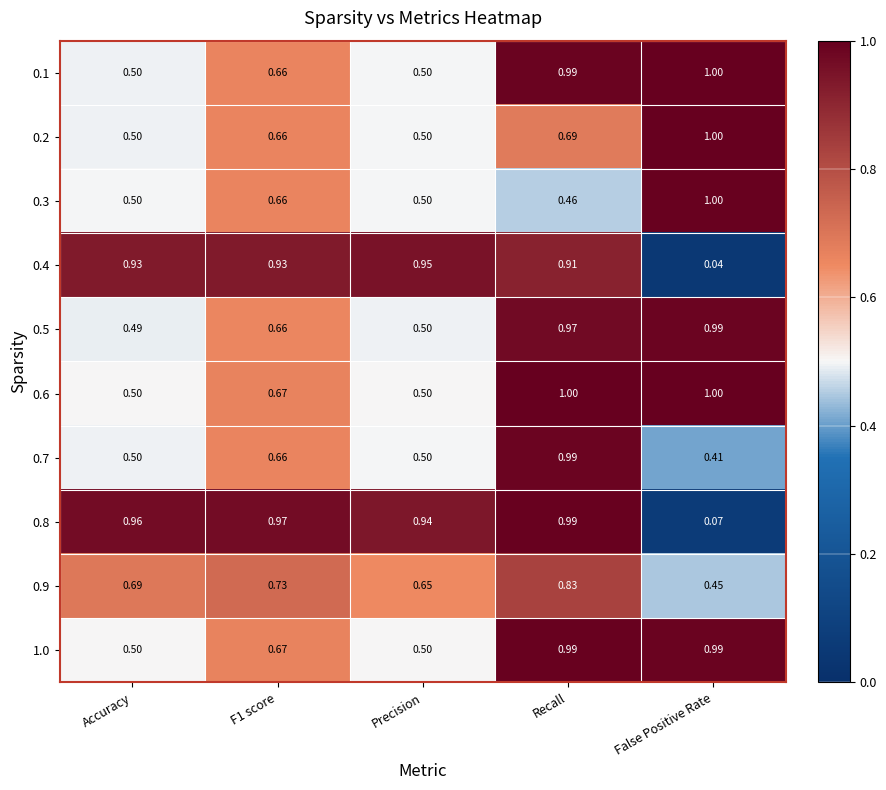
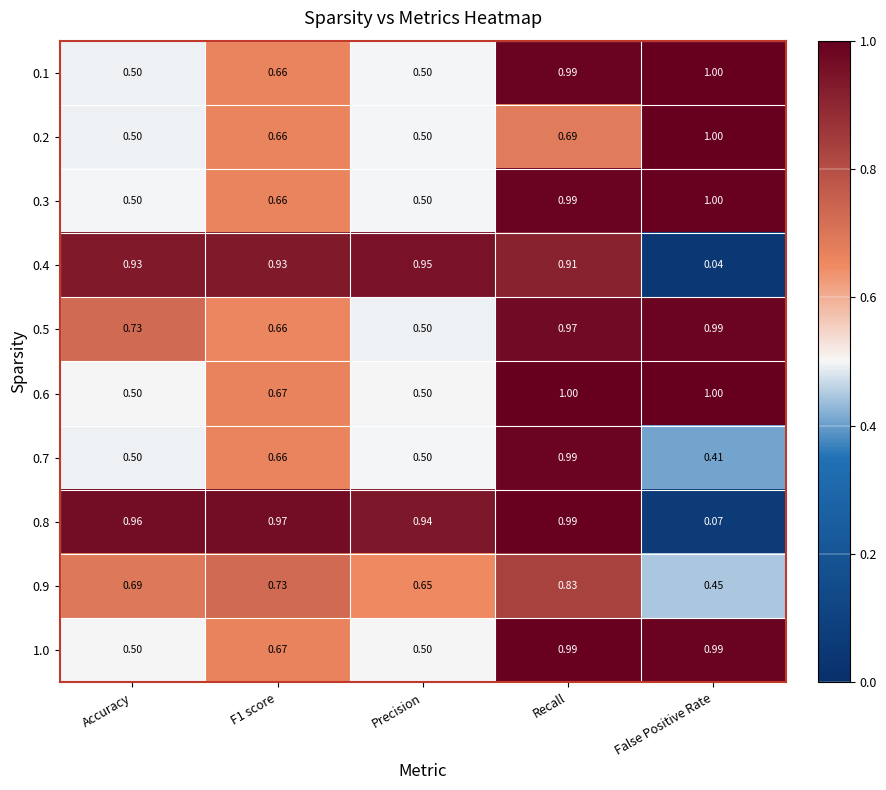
0.3, Recall: 0.46 -> 0.99
0.5, Accuracy: 0.49 -> 0.73
